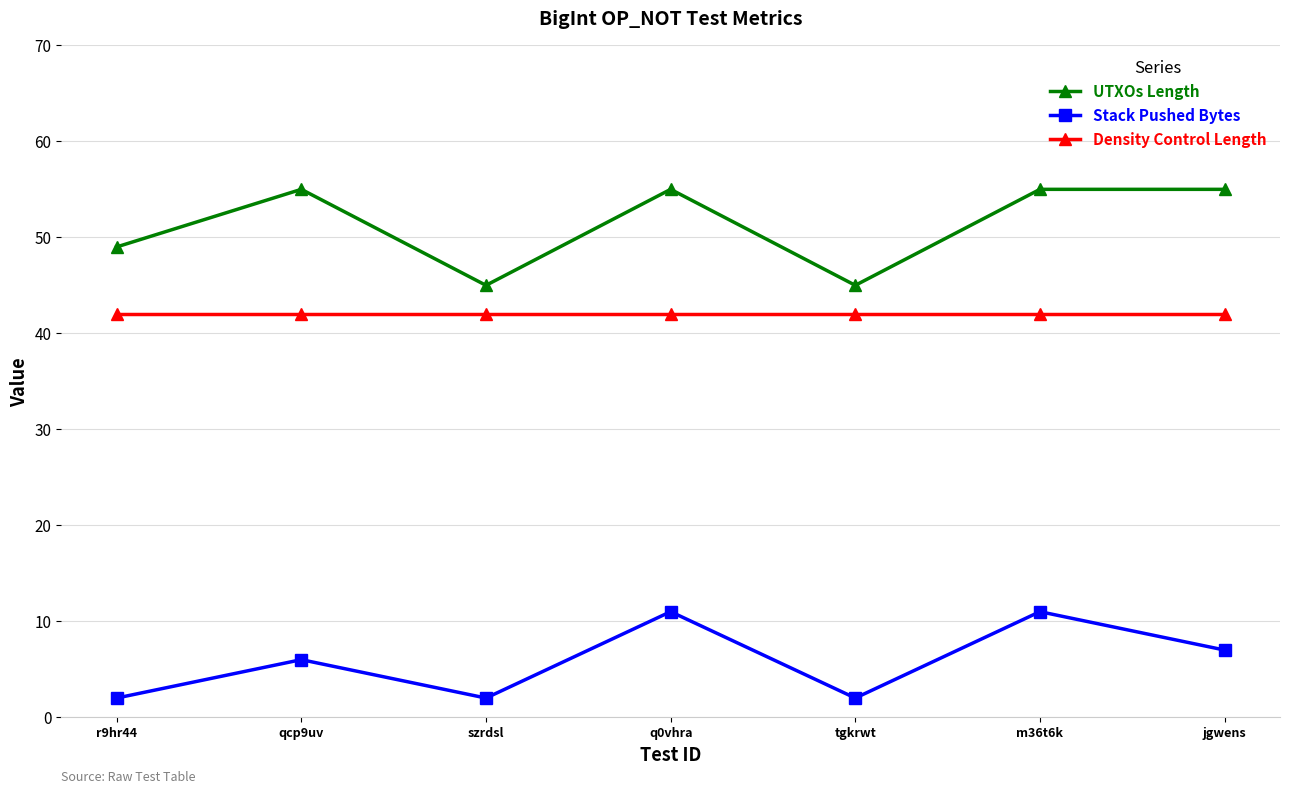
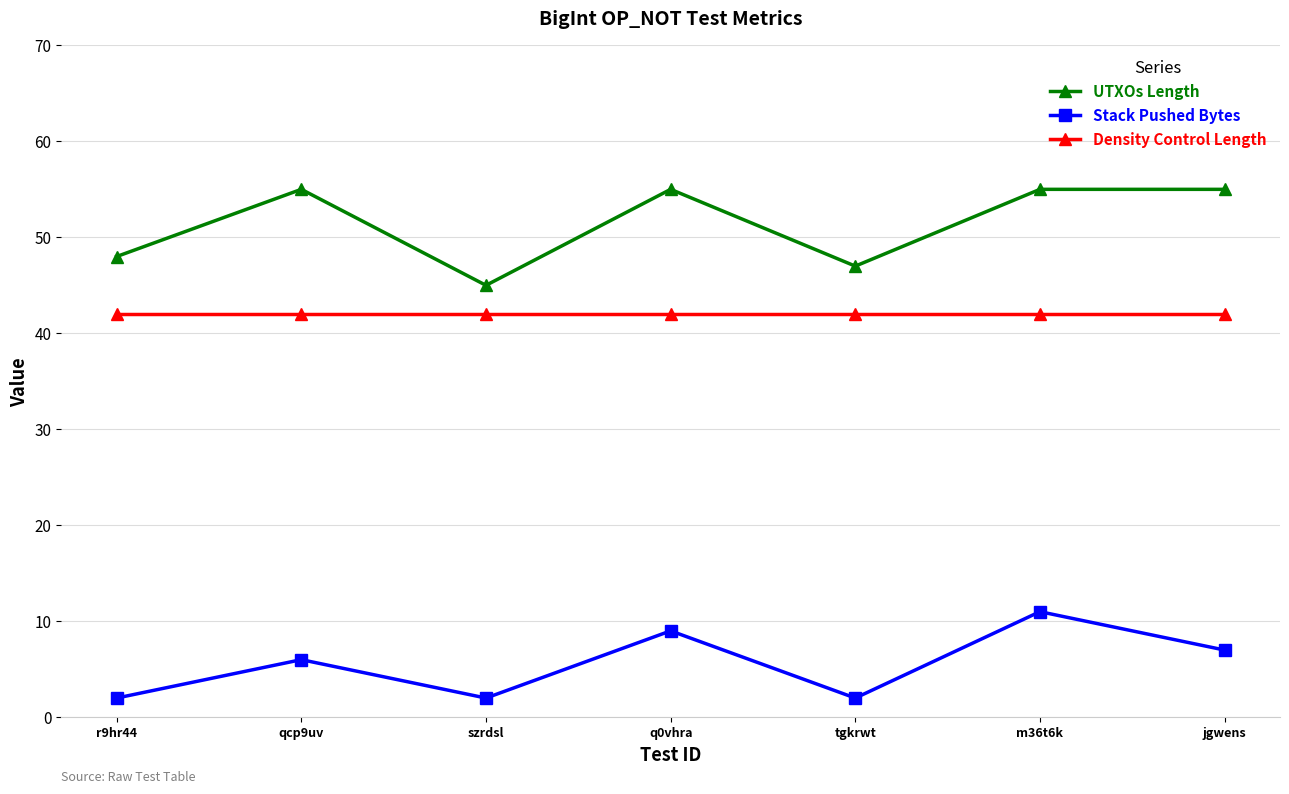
UTXOs Length, r9hr44: 49 -> 48
Stack Pushed Bytes, q0vhra: 11 -> 9
UTXOs Length, tgkrwt: 45 -> 47
